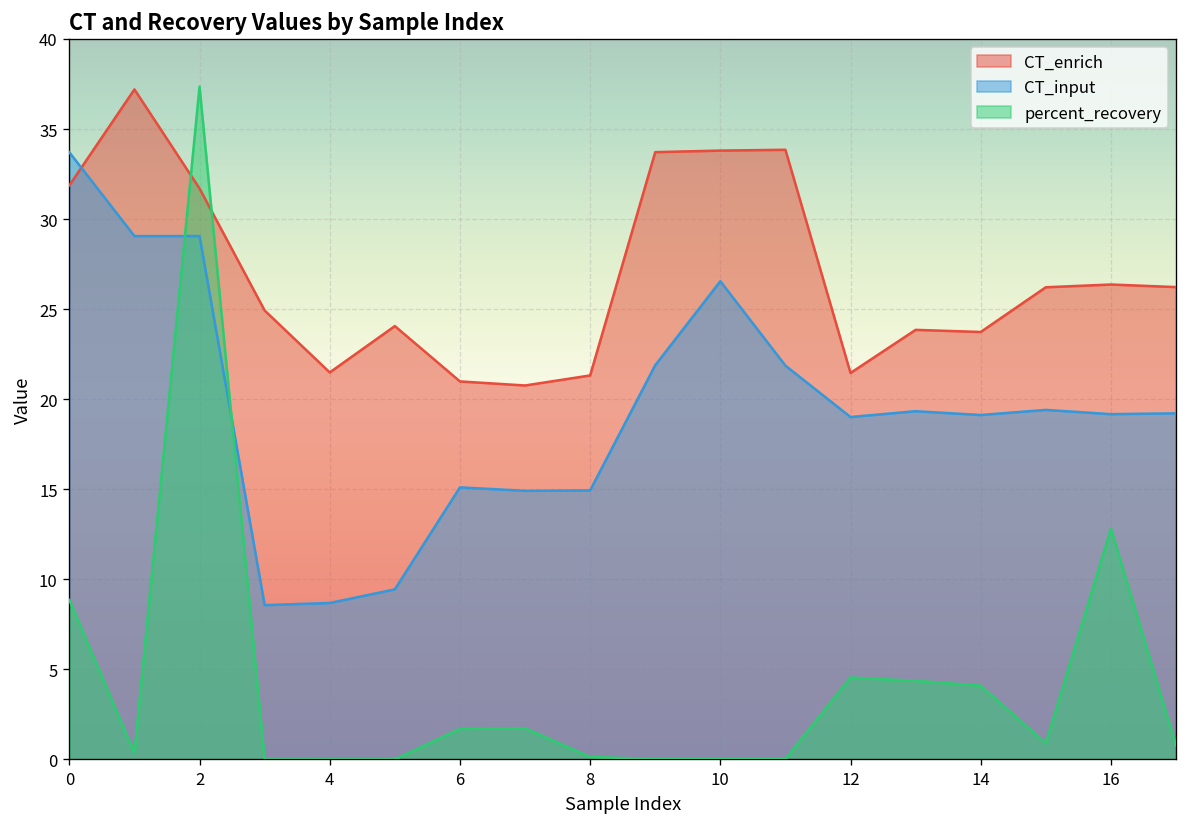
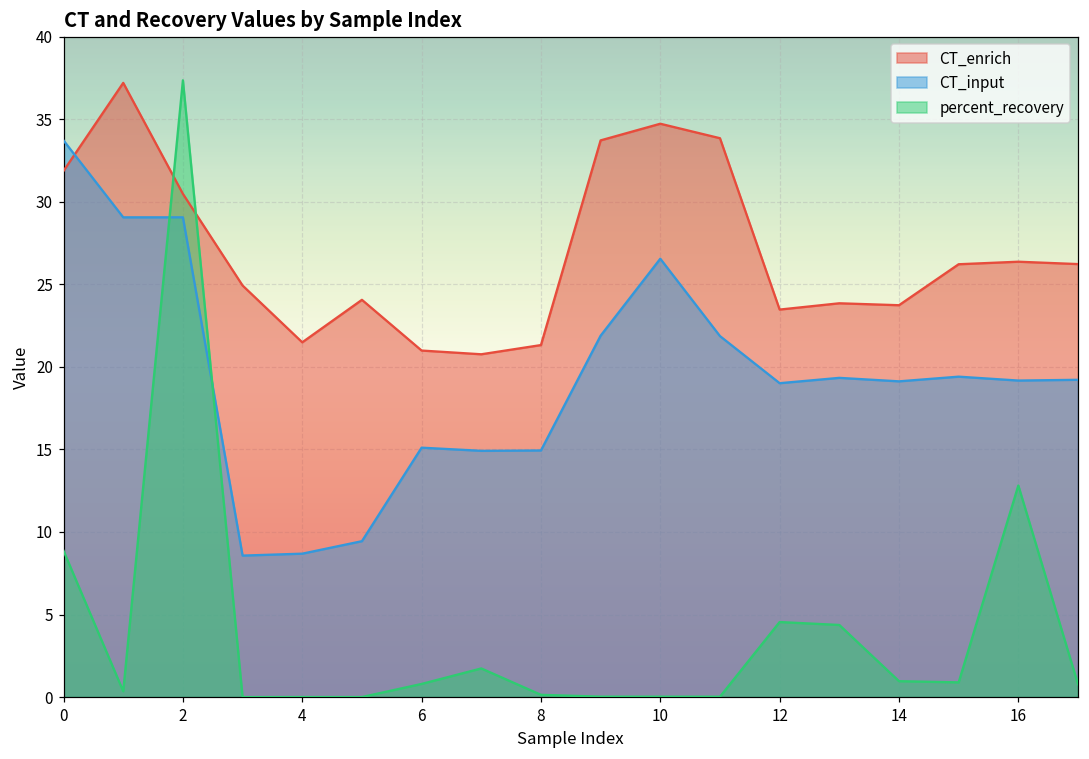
CT_enrich, 2: 31.7 -> 30.5
percent_recovery, 6: 1.7 -> 0.8
CT_enrich, 10: 33.8 -> 34.7
CT_enrich, 12: 21.5 -> 23.5
percent_recovery, 14: 4.1 -> 1.0
